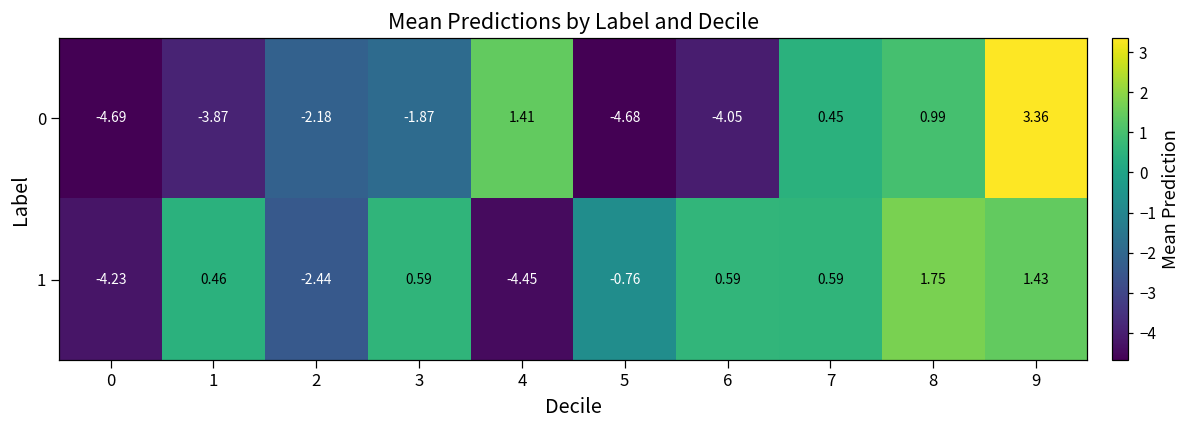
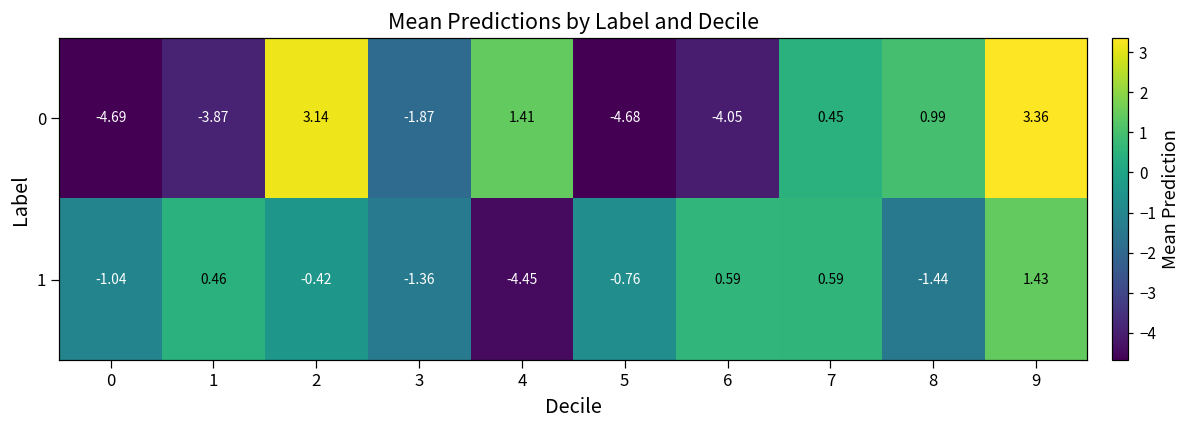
0, 2: -2.18 -> 3.14
1, 0: -4.23 -> -1.04
1, 2: -2.44 -> -0.42
1, 3: 0.59 -> -1.36
1, 8: 1.75 -> -1.44
